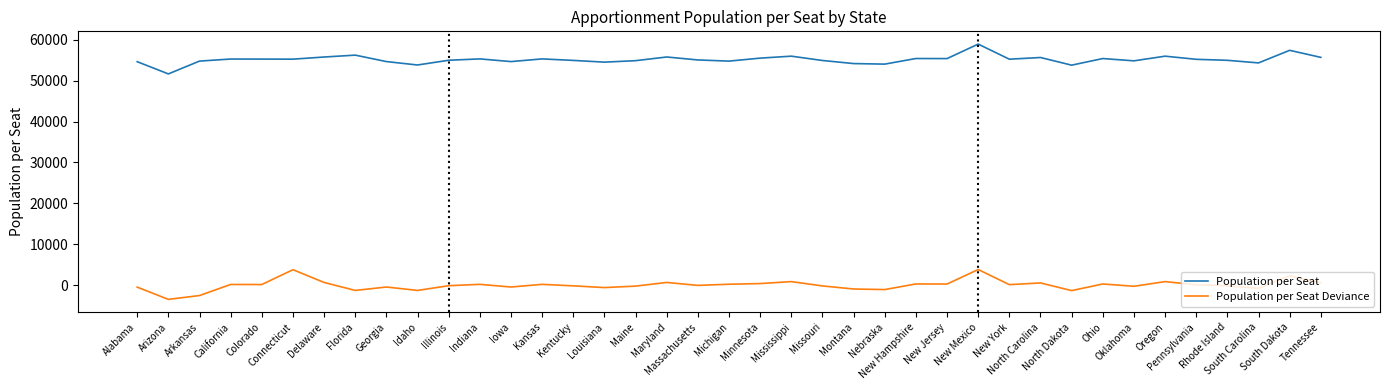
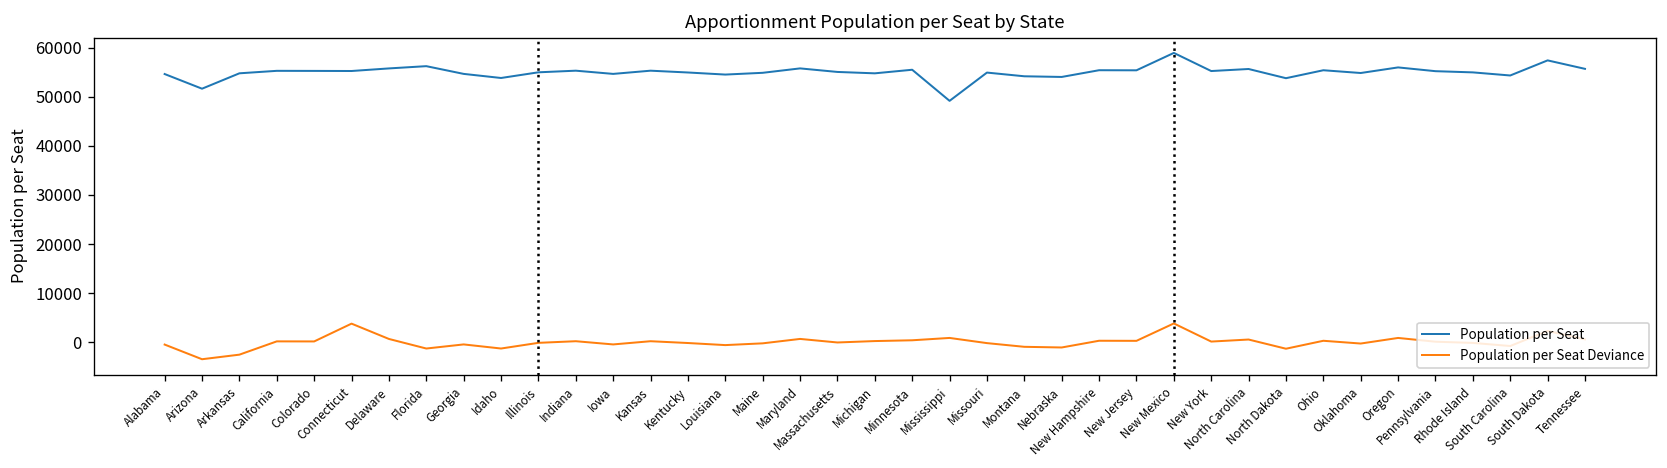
Population per Seat, Mississippi: 56000 -> 49000
